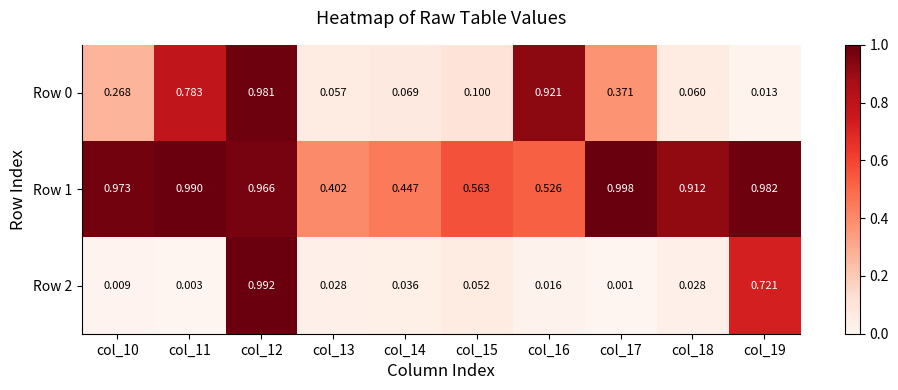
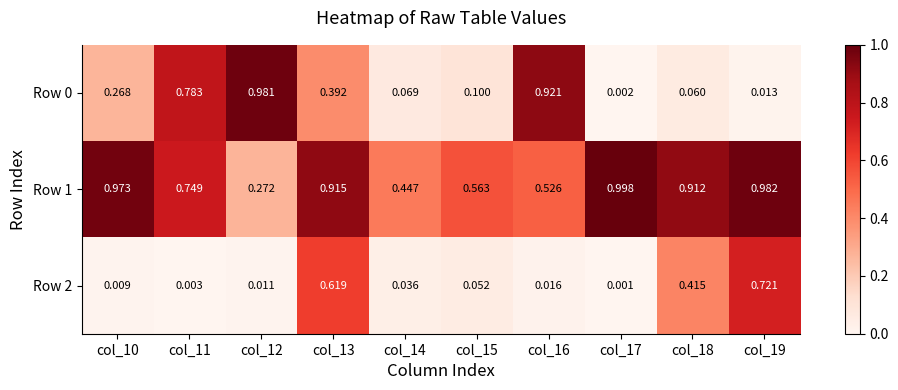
Row 0, col_13: 0.057 -> 0.392
Row 0, col_17: 0.371 -> 0.002
Row 1, col_11: 0.990 -> 0.749
Row 1, col_12: 0.966 -> 0.272
Row 1, col_13: 0.402 -> 0.915
Row 2, col_12: 0.992 -> 0.011
Row 2, col_13: 0.028 -> 0.619
Row 2, col_18: 0.028 -> 0.415
